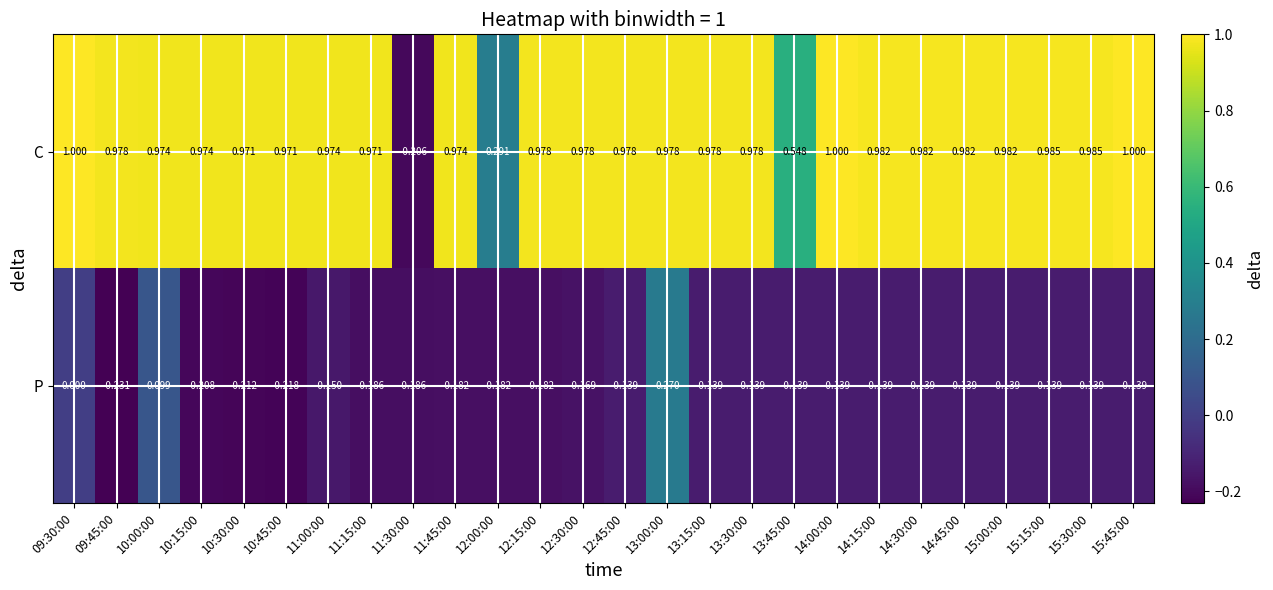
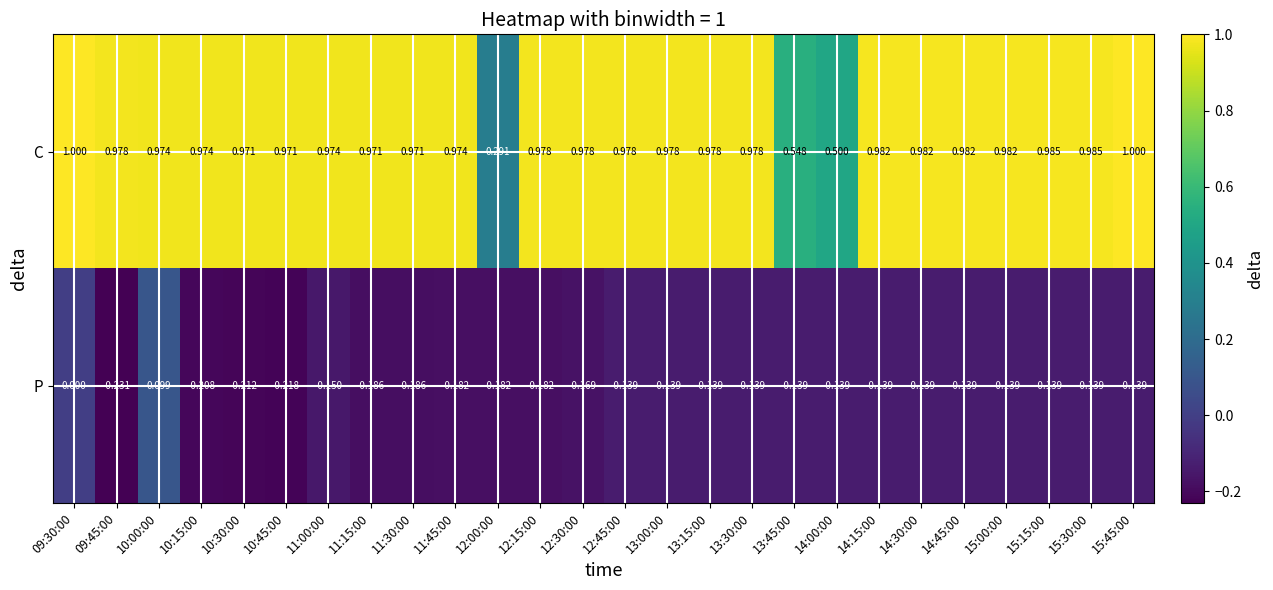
C, 11:30:00: -0.206 -> 0.971
C, 14:00:00: 1.000 -> 0.500
P, 13:00:00: 0.270 -> -0.139
